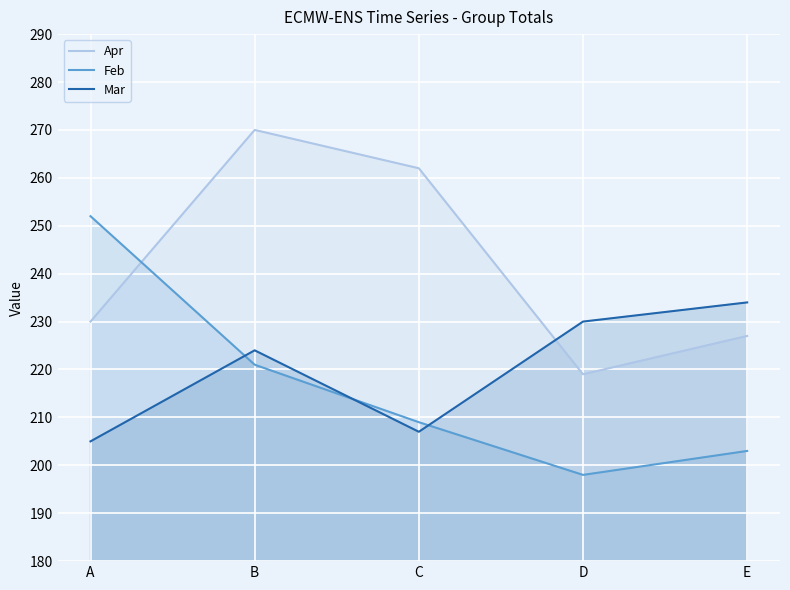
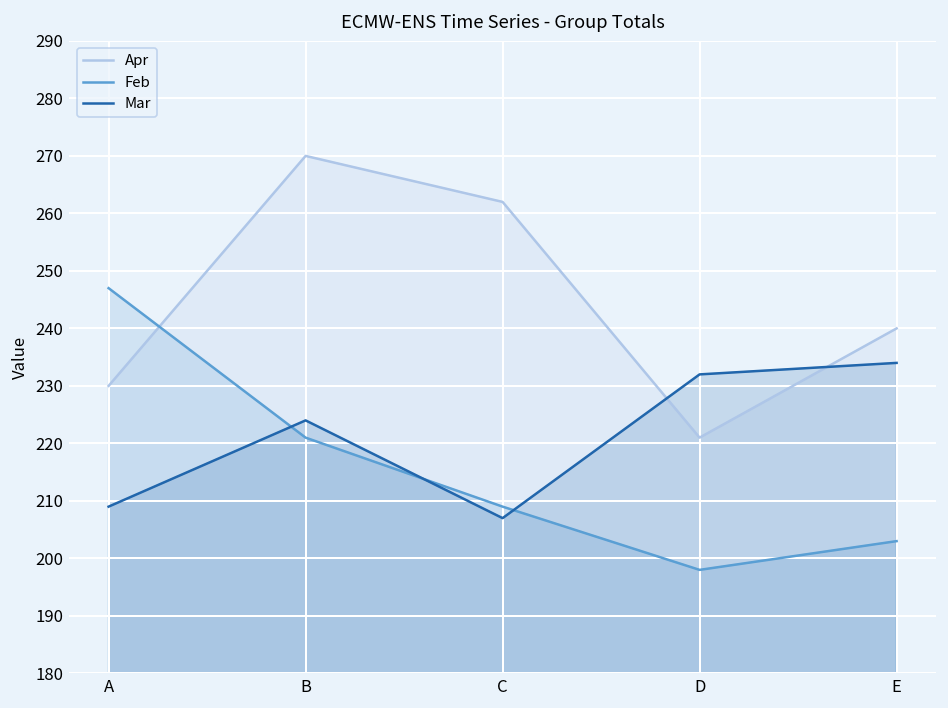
Feb, A: 252 -> 247
Mar, A: 205 -> 209
Apr, D: 219 -> 221
Mar, D: 230 -> 232
Apr, E: 227 -> 240
